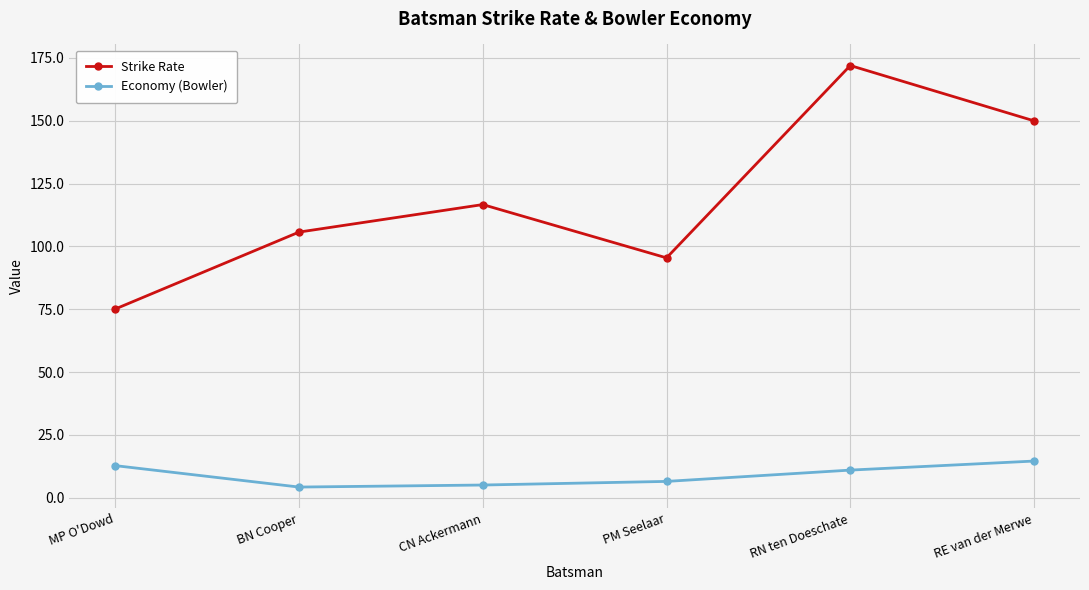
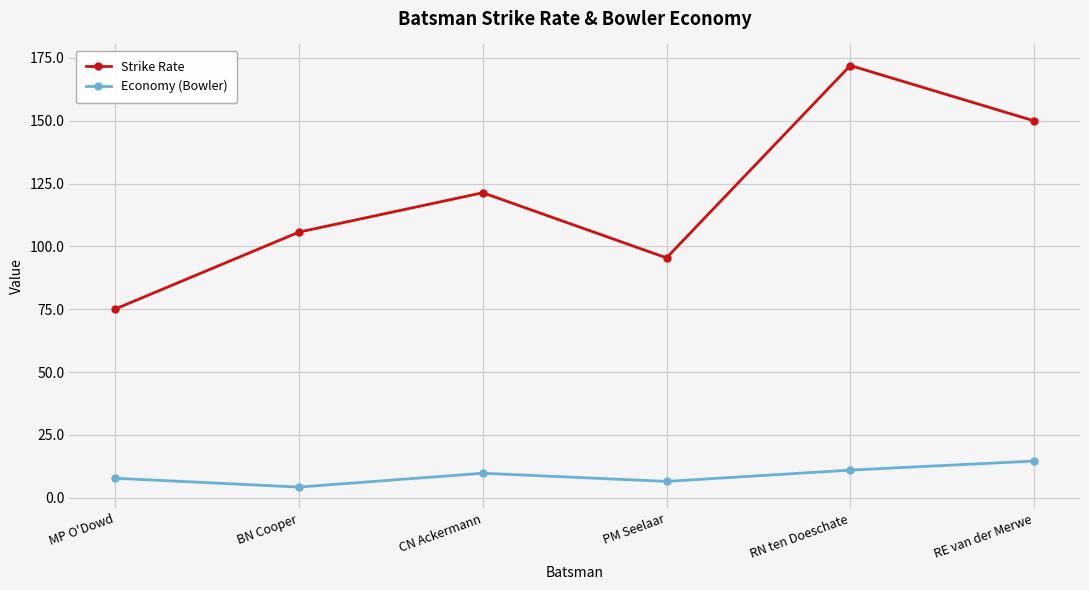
Economy (Bowler), MP O'Dowd: 13 -> 8
Strike Rate, CN Ackermann: 117 -> 121
Economy (Bowler), CN Ackermann: 5 -> 10
